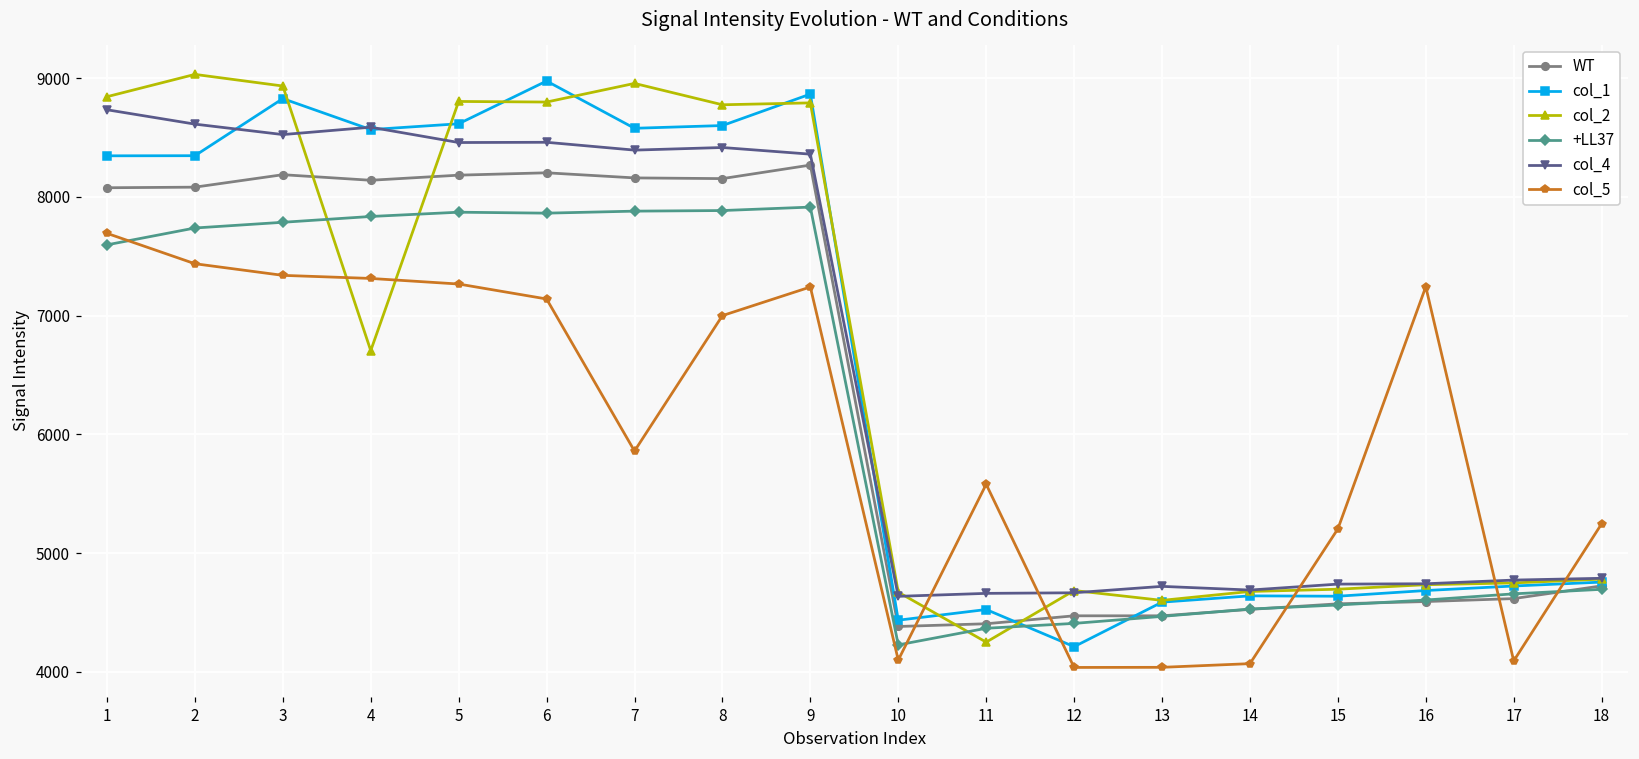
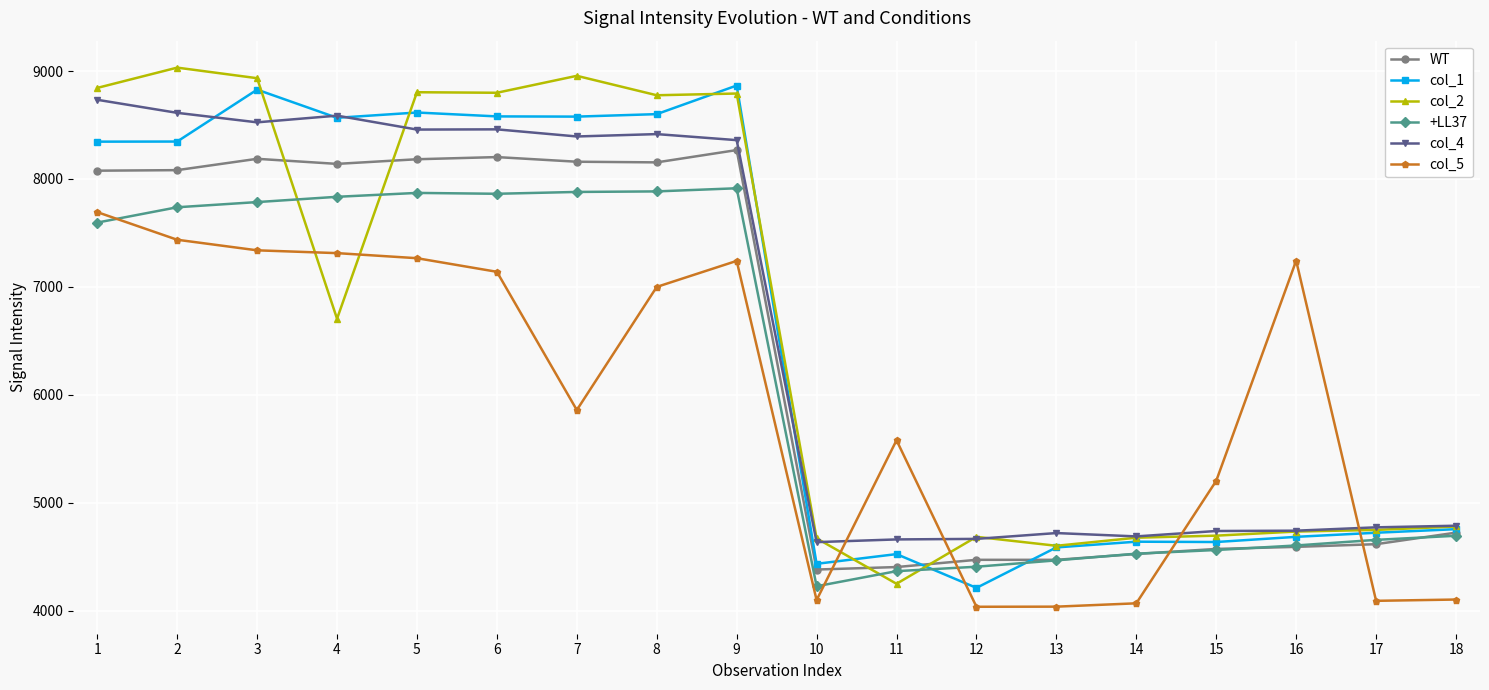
col_1, 6: 8980 -> 8580
col_5, 18: 5250 -> 4100
